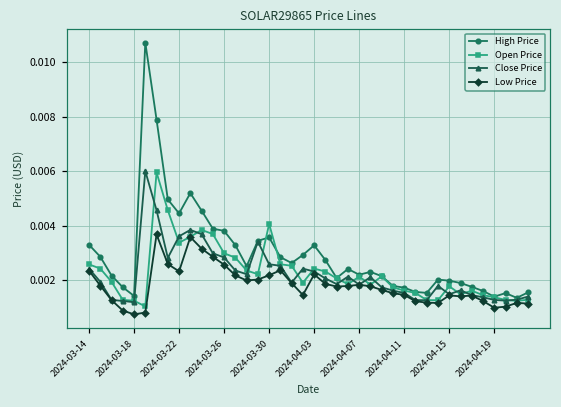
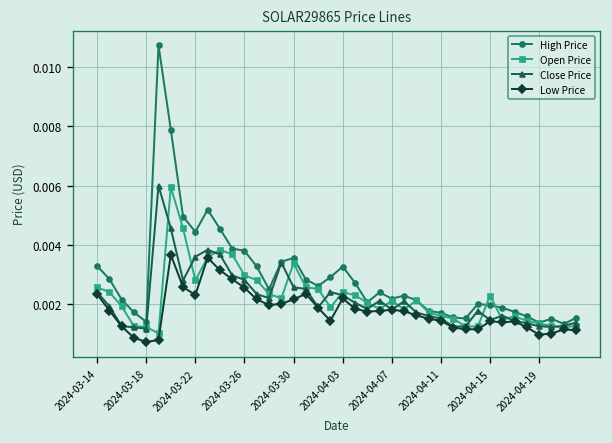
Open Price, 2024-03-22: 0.0034 -> 0.0028
Open Price, 2024-03-30: 0.0041 -> 0.0034
Open Price, 2024-04-15: 0.0018 -> 0.0023
